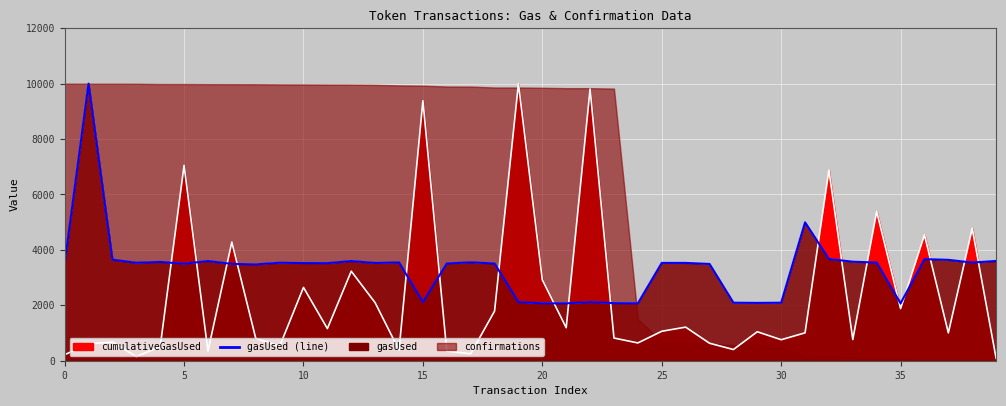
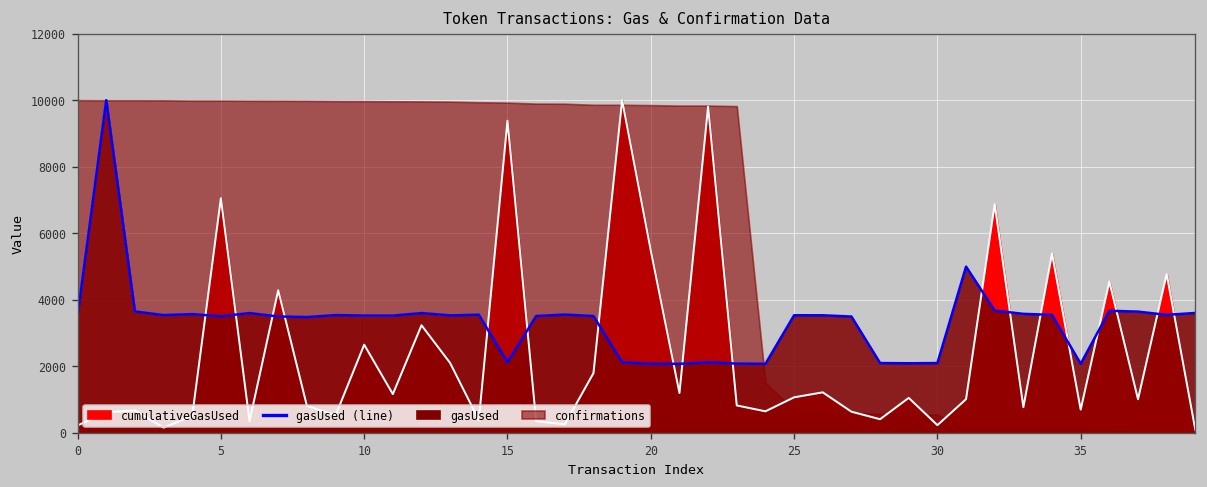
cumulativeGasUsed, 20: 2900 -> 5500
cumulativeGasUsed, 30: 800 -> 200
cumulativeGasUsed, 35: 1900 -> 700
